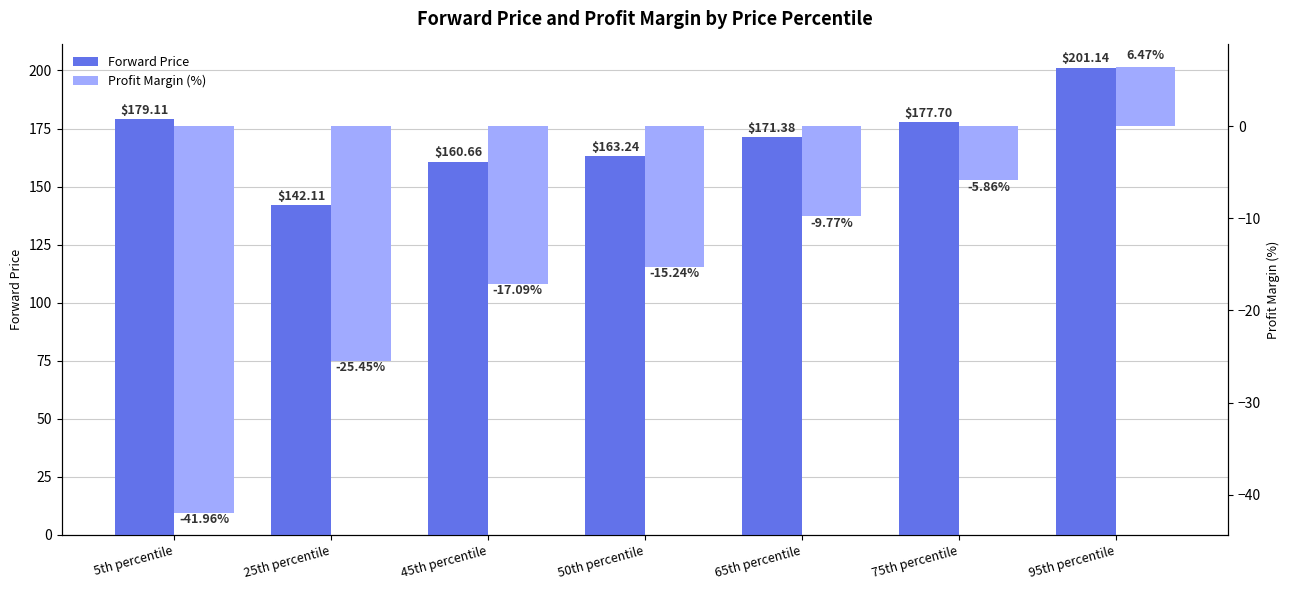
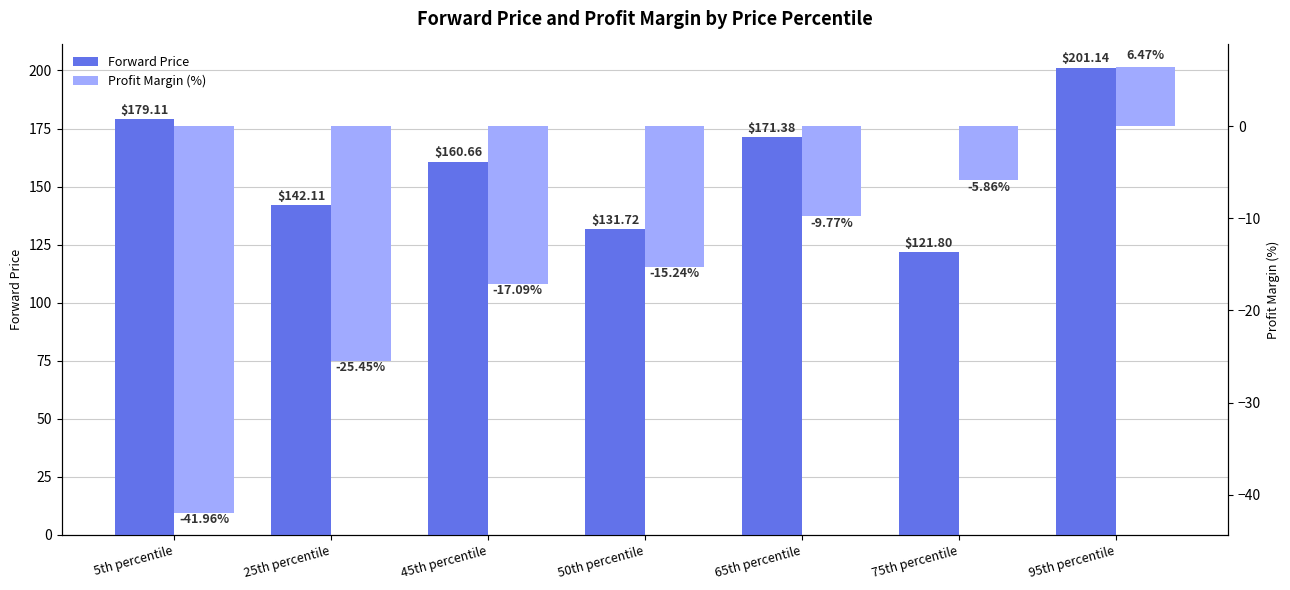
Forward Price, 50th percentile: $163.24 -> $131.72
Forward Price, 75th percentile: $177.70 -> $121.80
